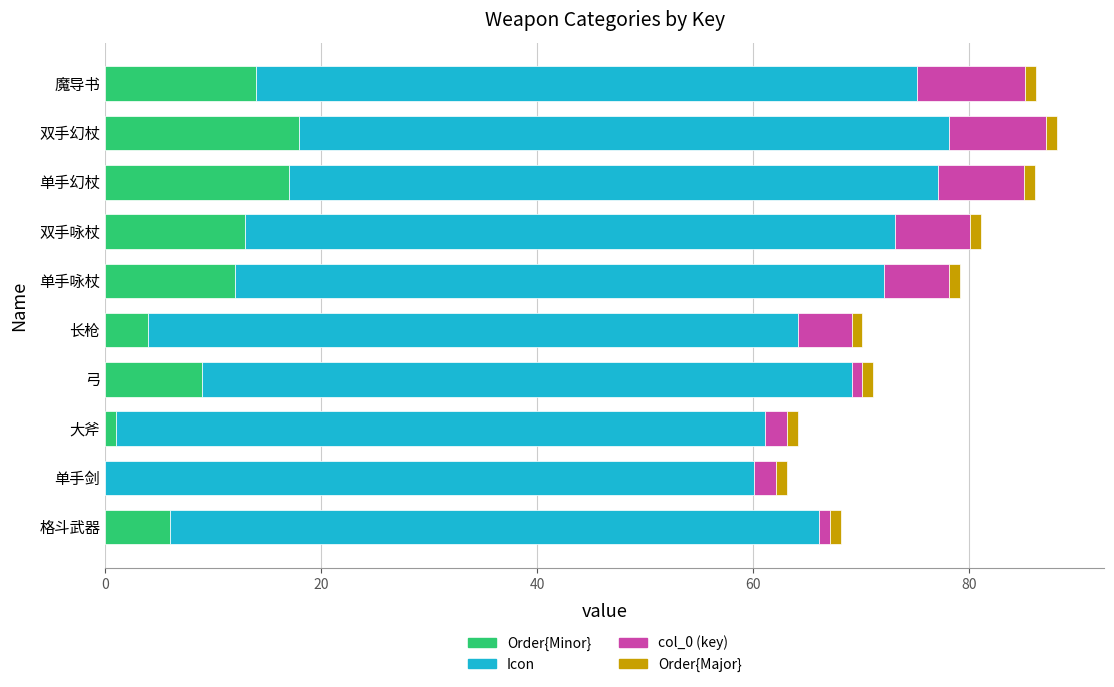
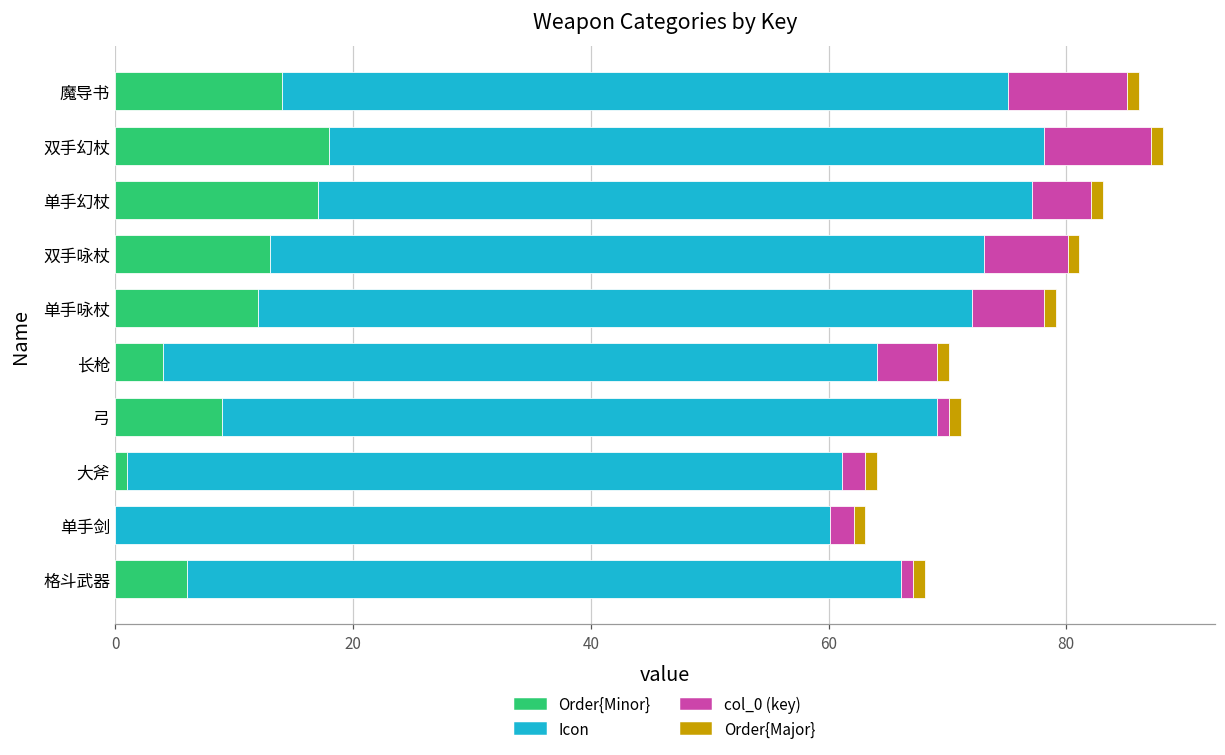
col_0 (key), 单手幻杖: 8 -> 5
